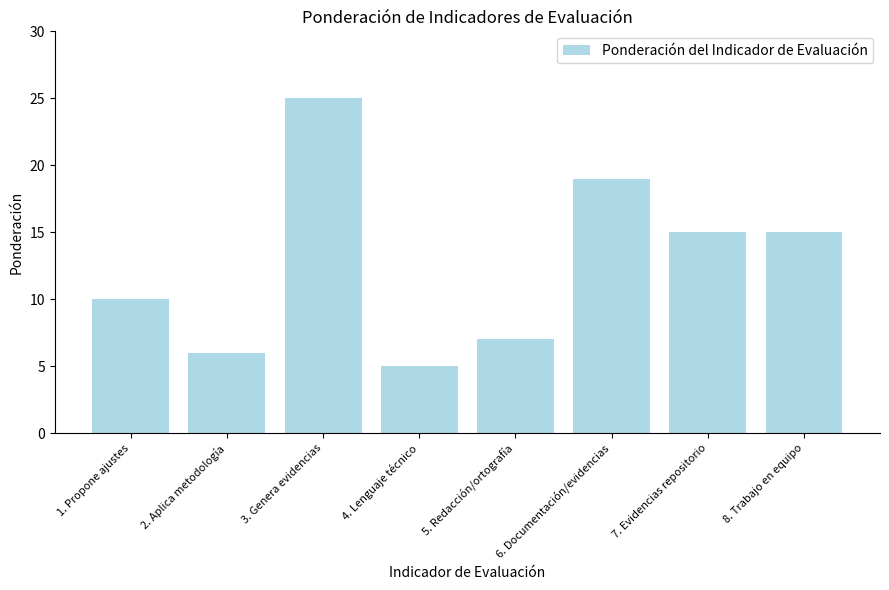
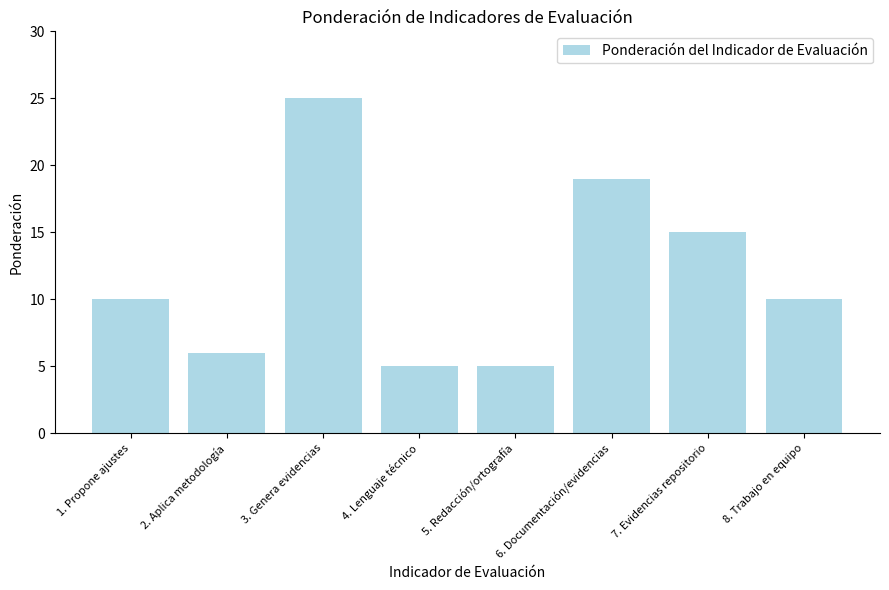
5. Redacción/ortografía: 7 -> 5
8. Trabajo en equipo: 15 -> 10
